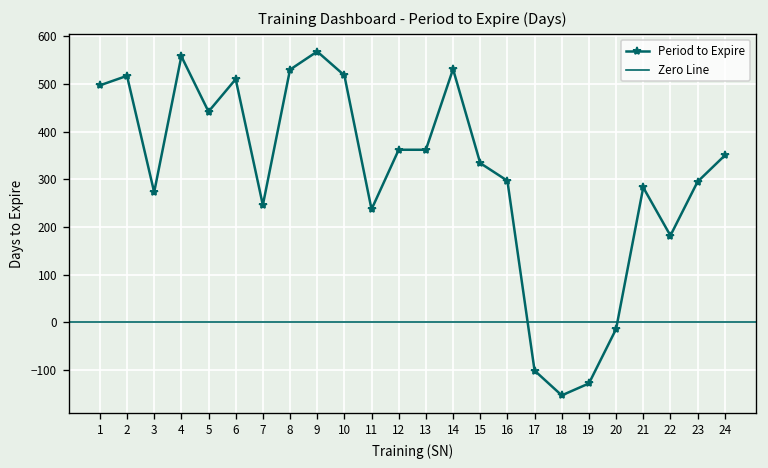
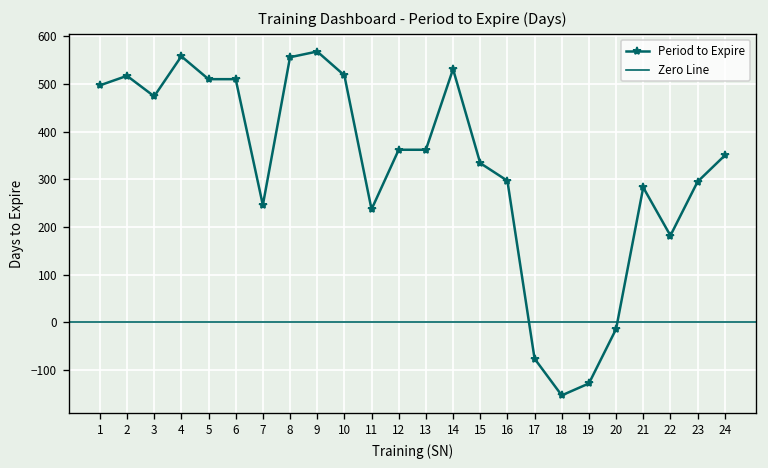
3: 270 -> 470
5: 440 -> 510
8: 530 -> 560
17: -100 -> -80
